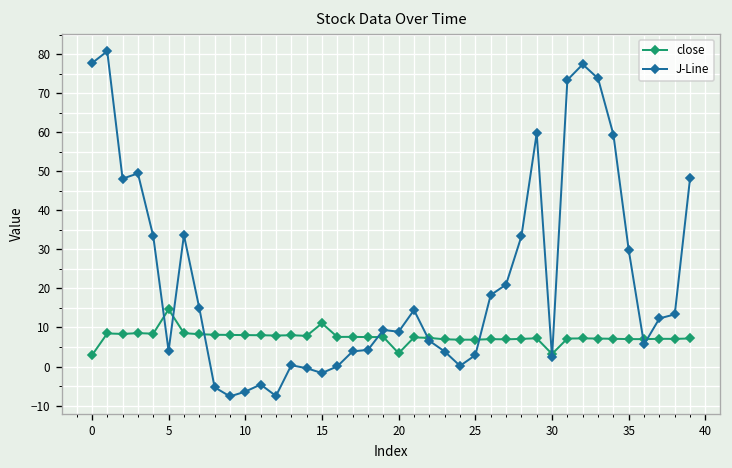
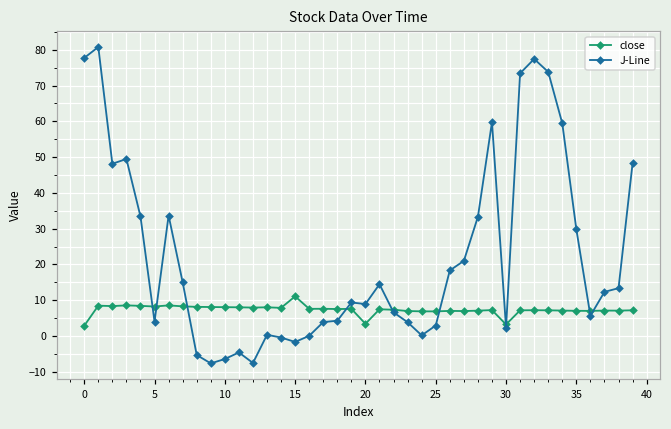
close, 5: 15 -> 8
